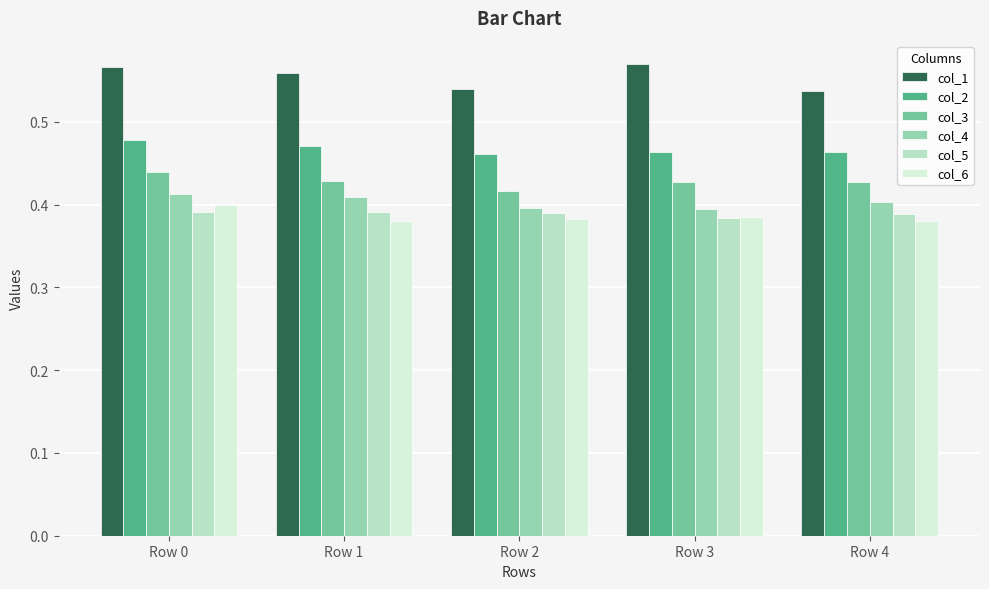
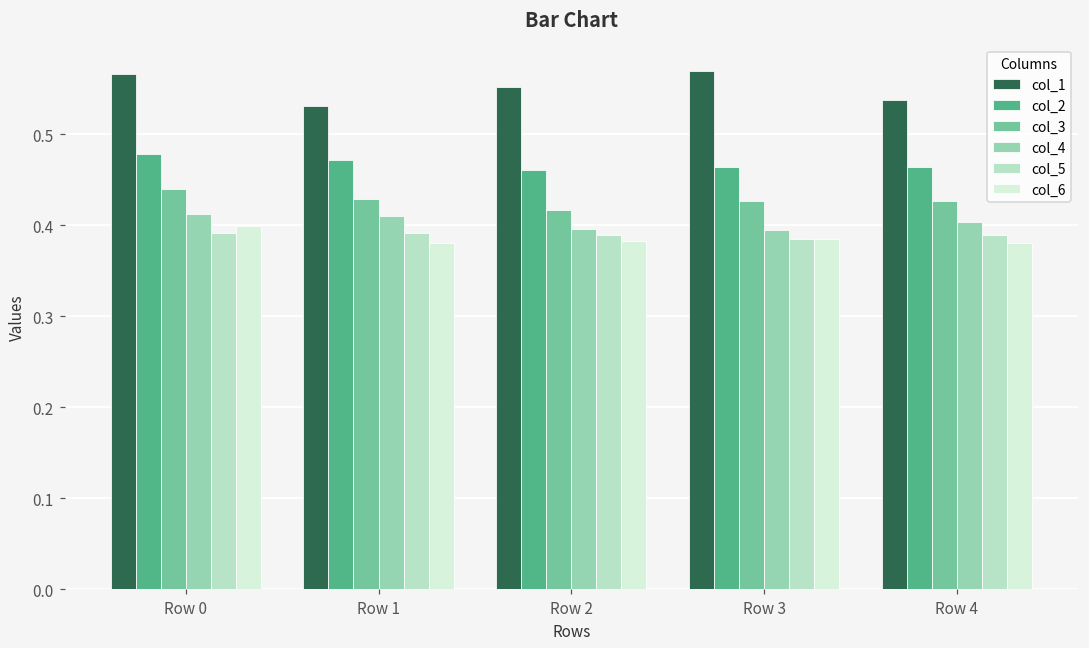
col_1, Row 1: 0.56 -> 0.53
col_1, Row 2: 0.54 -> 0.55
